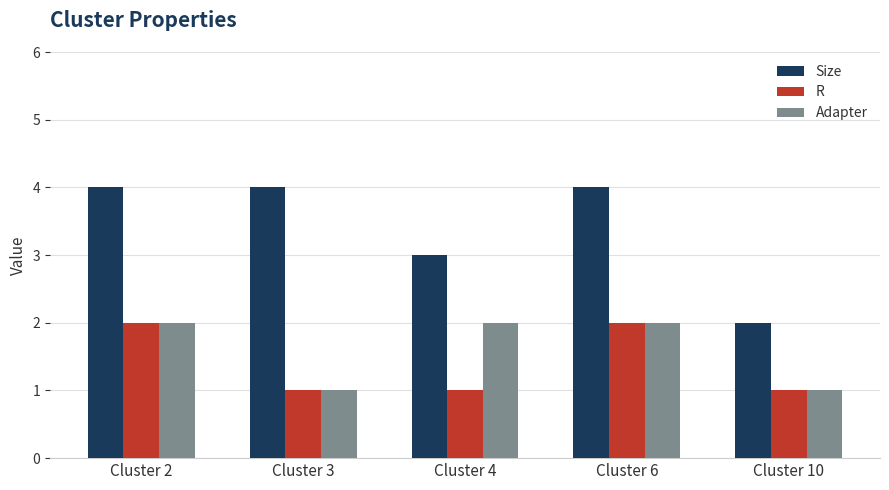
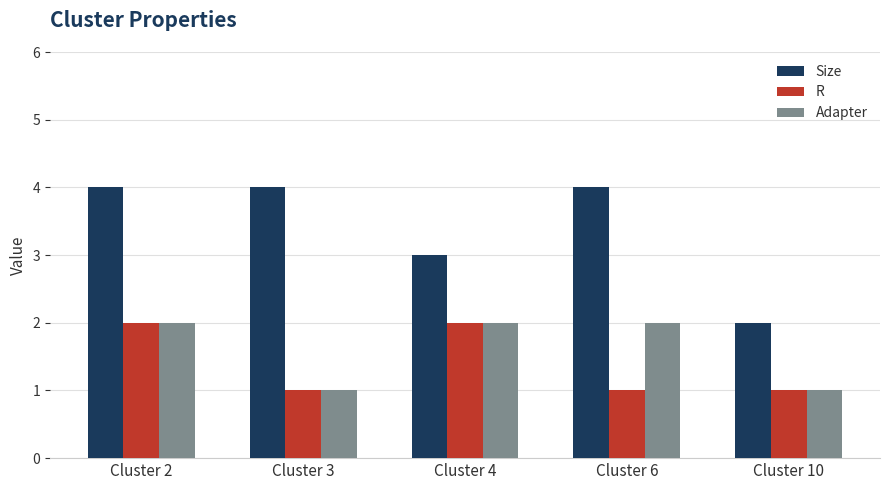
R, Cluster 4: 1 -> 2
R, Cluster 6: 2 -> 1
